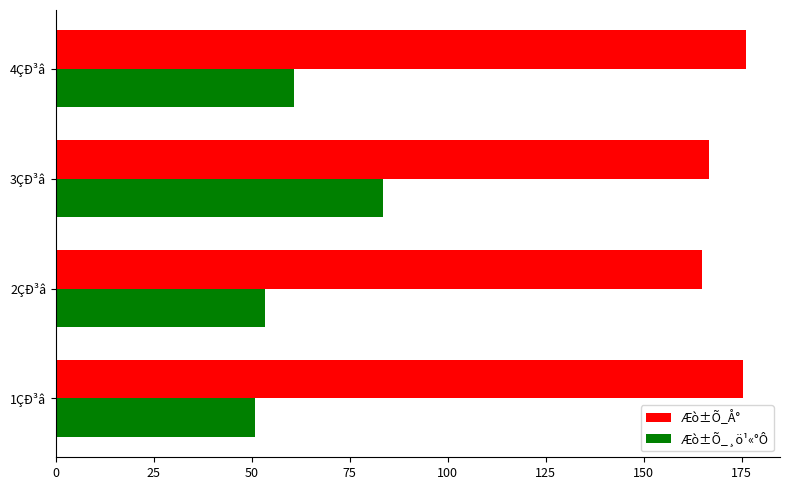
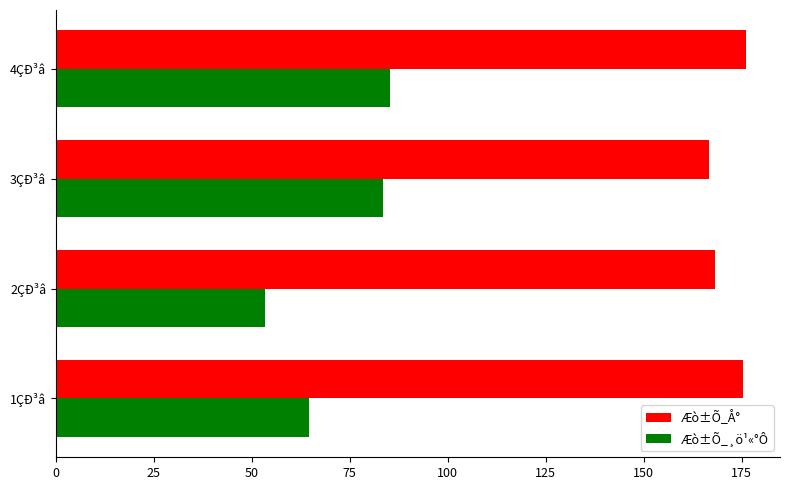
Æò±Õ_¸ö¹«°Ô, 4ÇÐ³â: 61 -> 85
Æò±Õ_Å°, 2ÇÐ³â: 165 -> 168
Æò±Õ_¸ö¹«°Ô, 1ÇÐ³â: 51 -> 65
